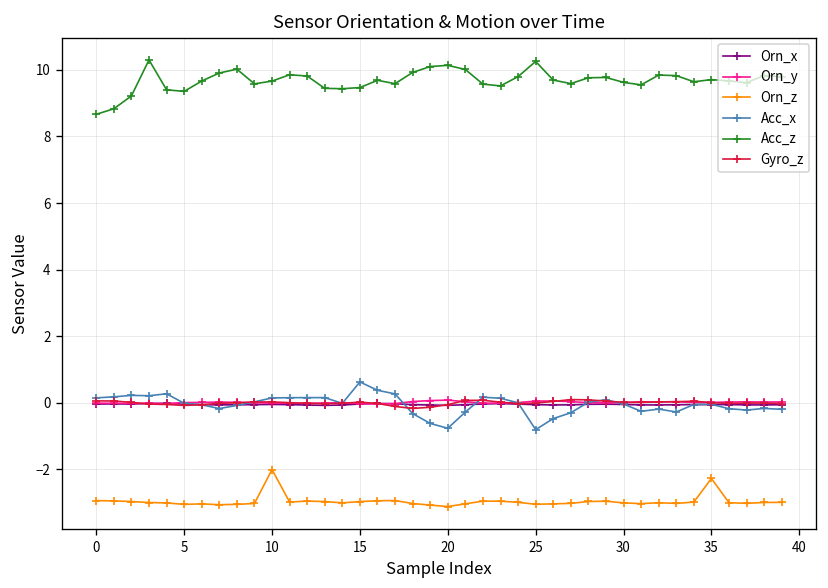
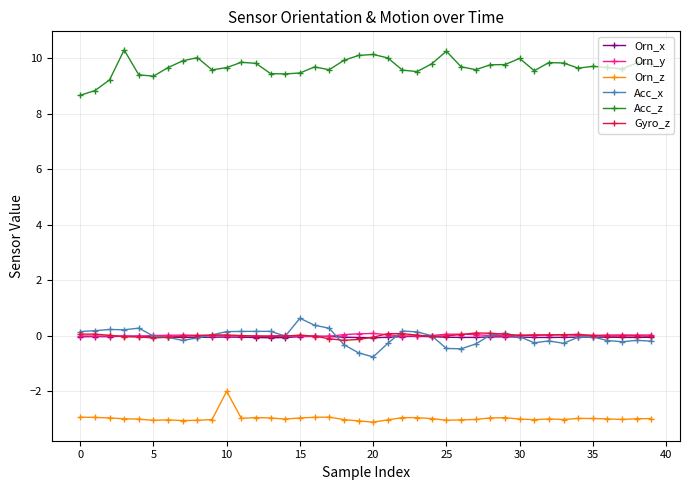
Acc_x, 25: -0.8 -> -0.5
Acc_z, 30: 9.6 -> 10.0
Orn_z, 35: -2.3 -> -3.0
